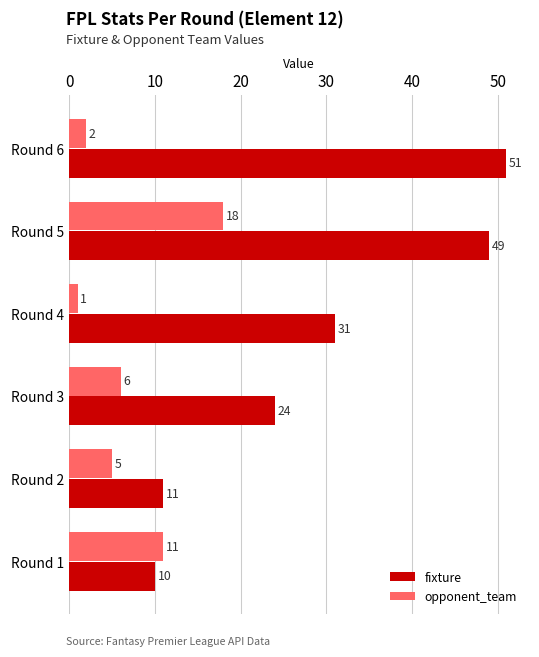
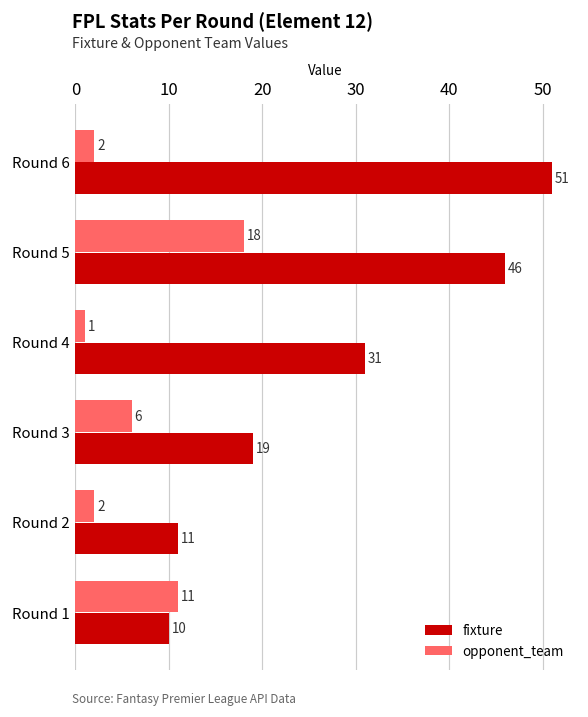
fixture, Round 5: 49 -> 46
fixture, Round 3: 24 -> 19
opponent_team, Round 2: 5 -> 2
